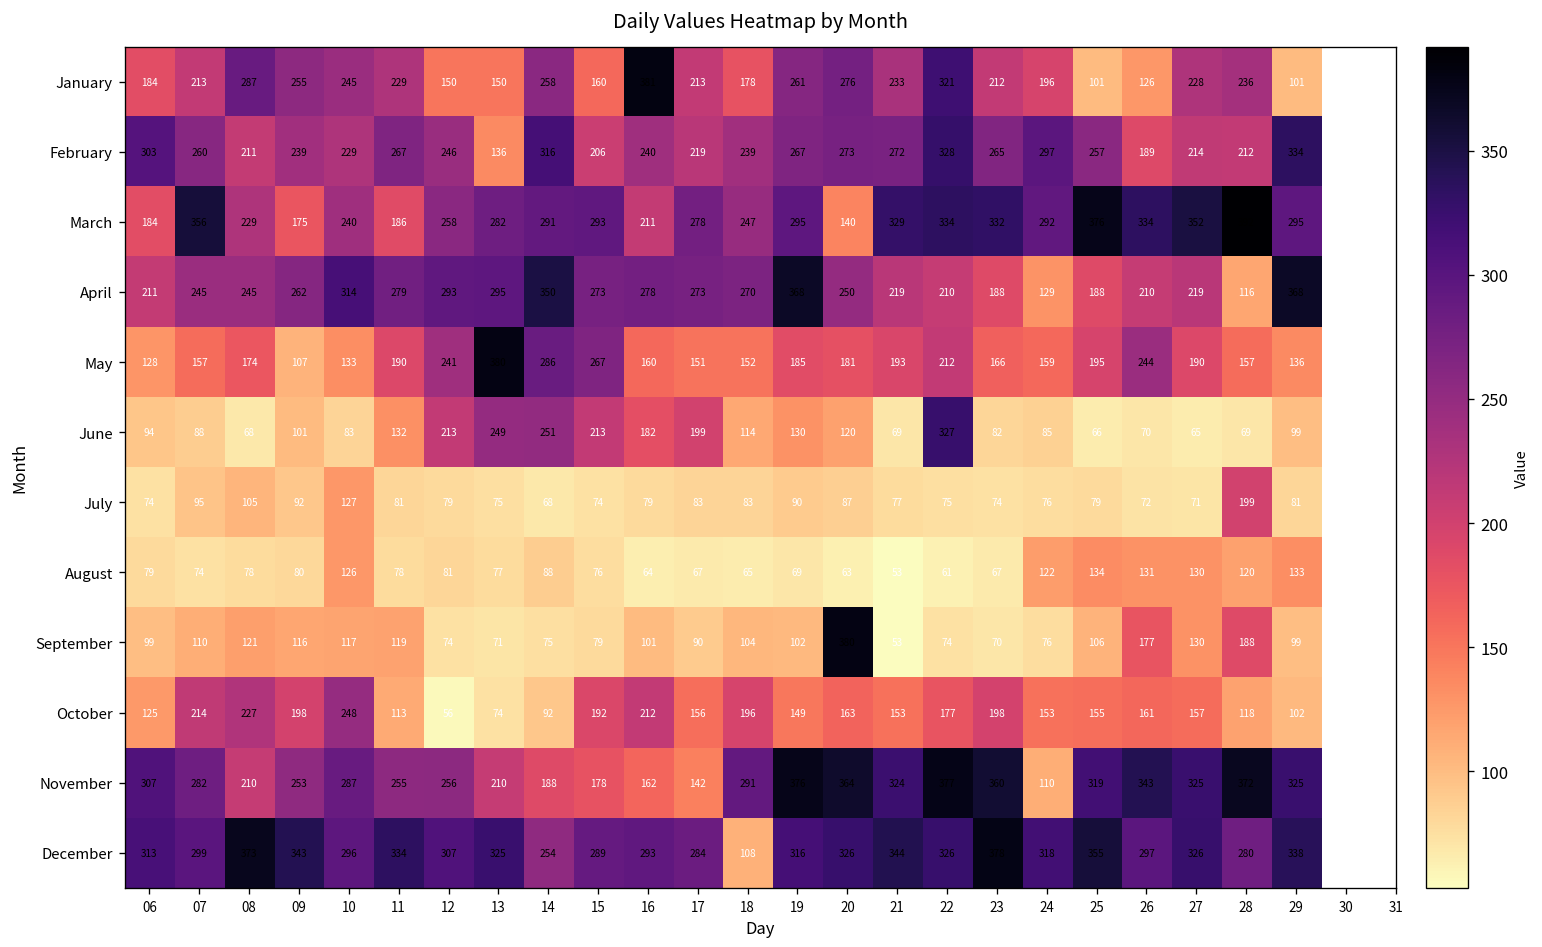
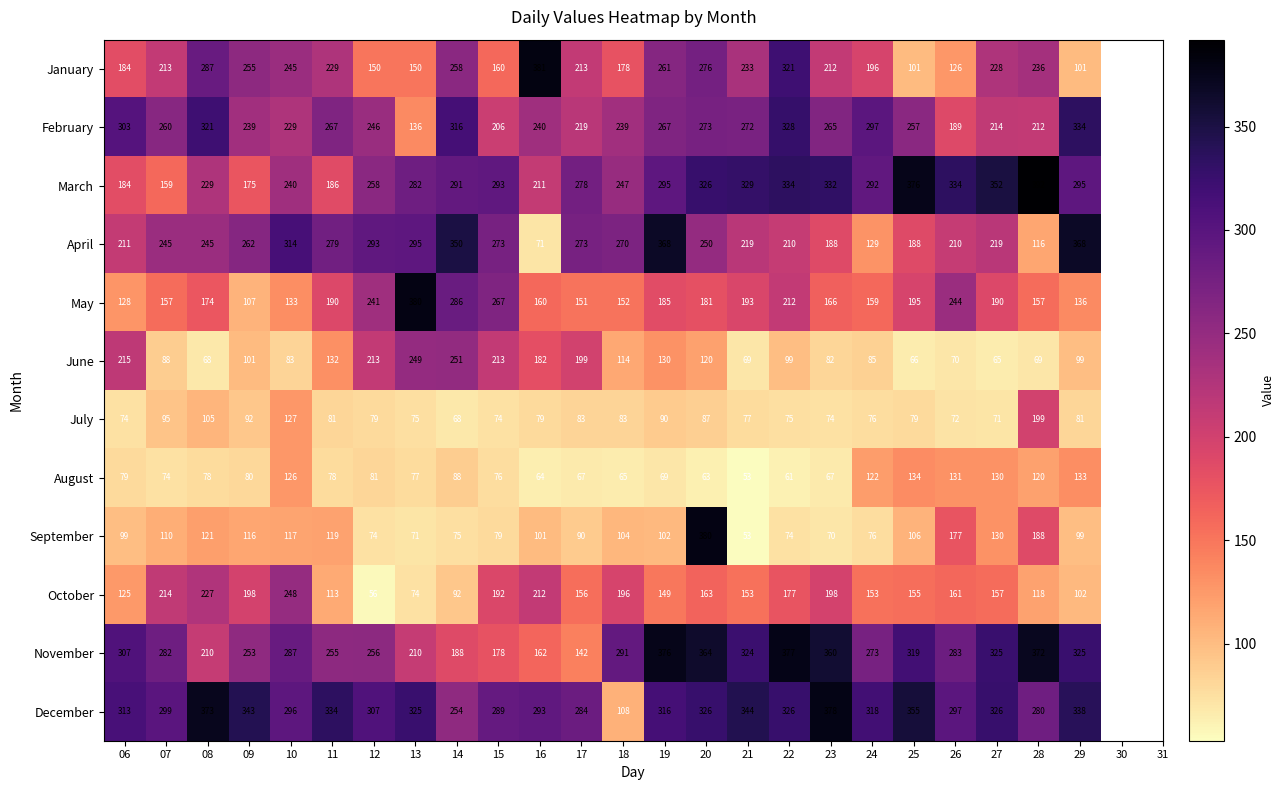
February, 08: 211 -> 321
March, 07: 356 -> 159
March, 20: 140 -> 326
April, 16: 278 -> 71
June, 06: 94 -> 215
June, 22: 327 -> 99
November, 24: 110 -> 273
November, 26: 343 -> 283
